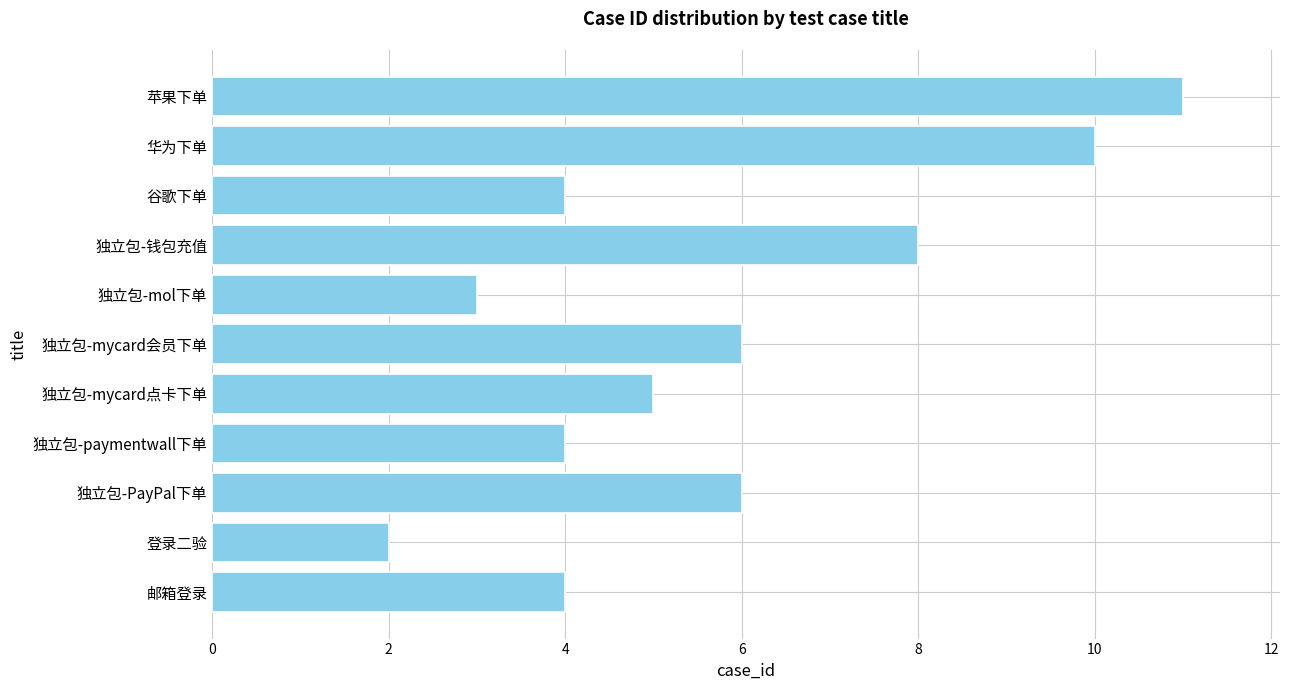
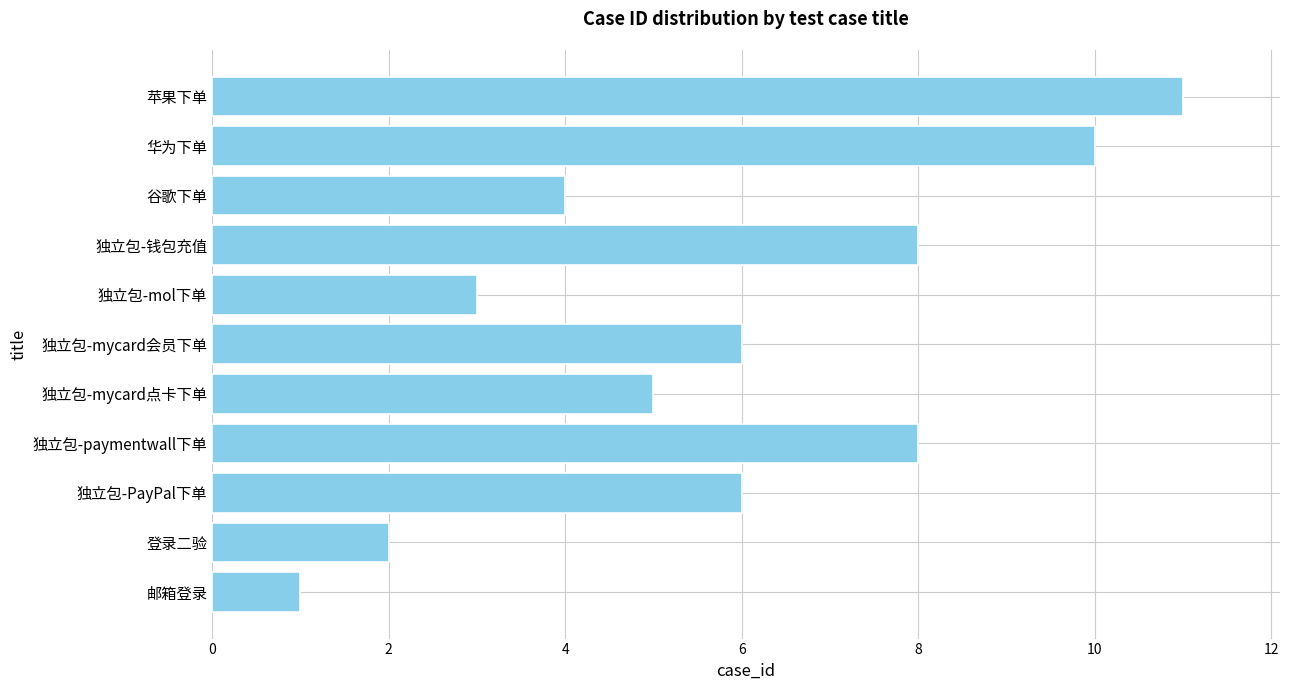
独立包-paymentwall下单: 4 -> 8
邮箱登录: 4 -> 1
